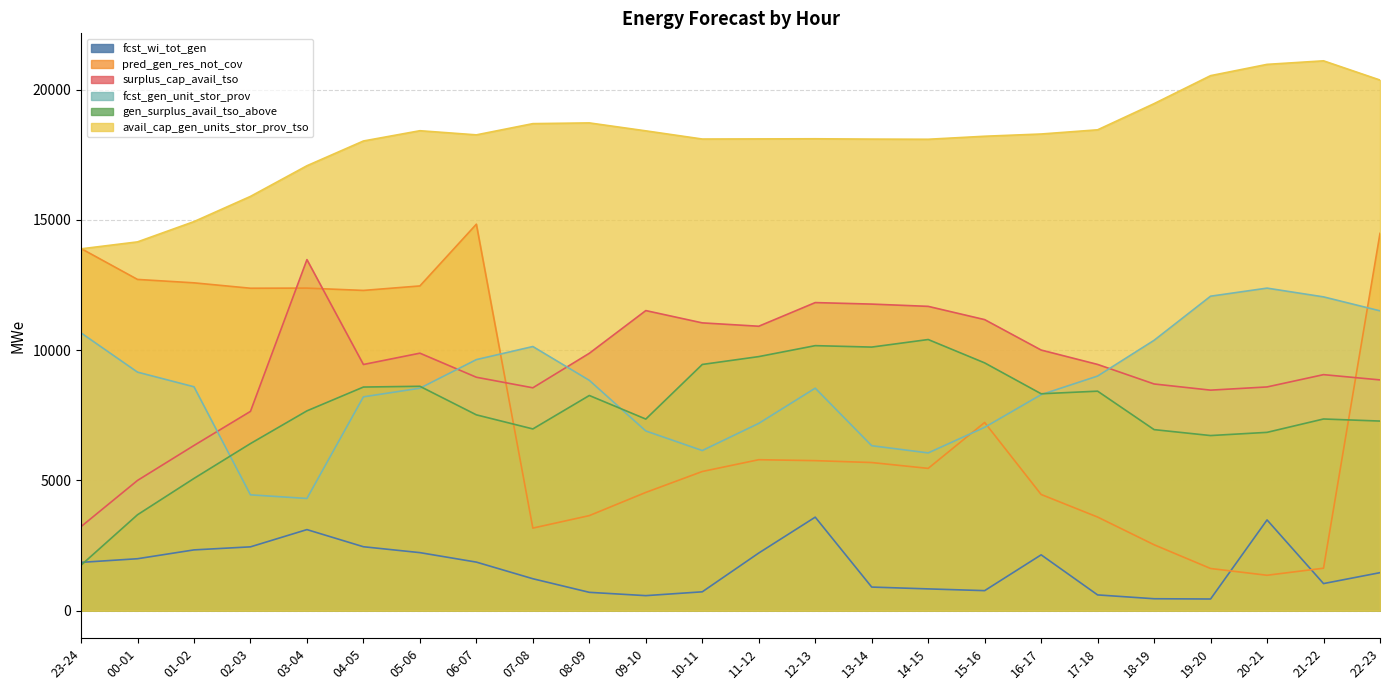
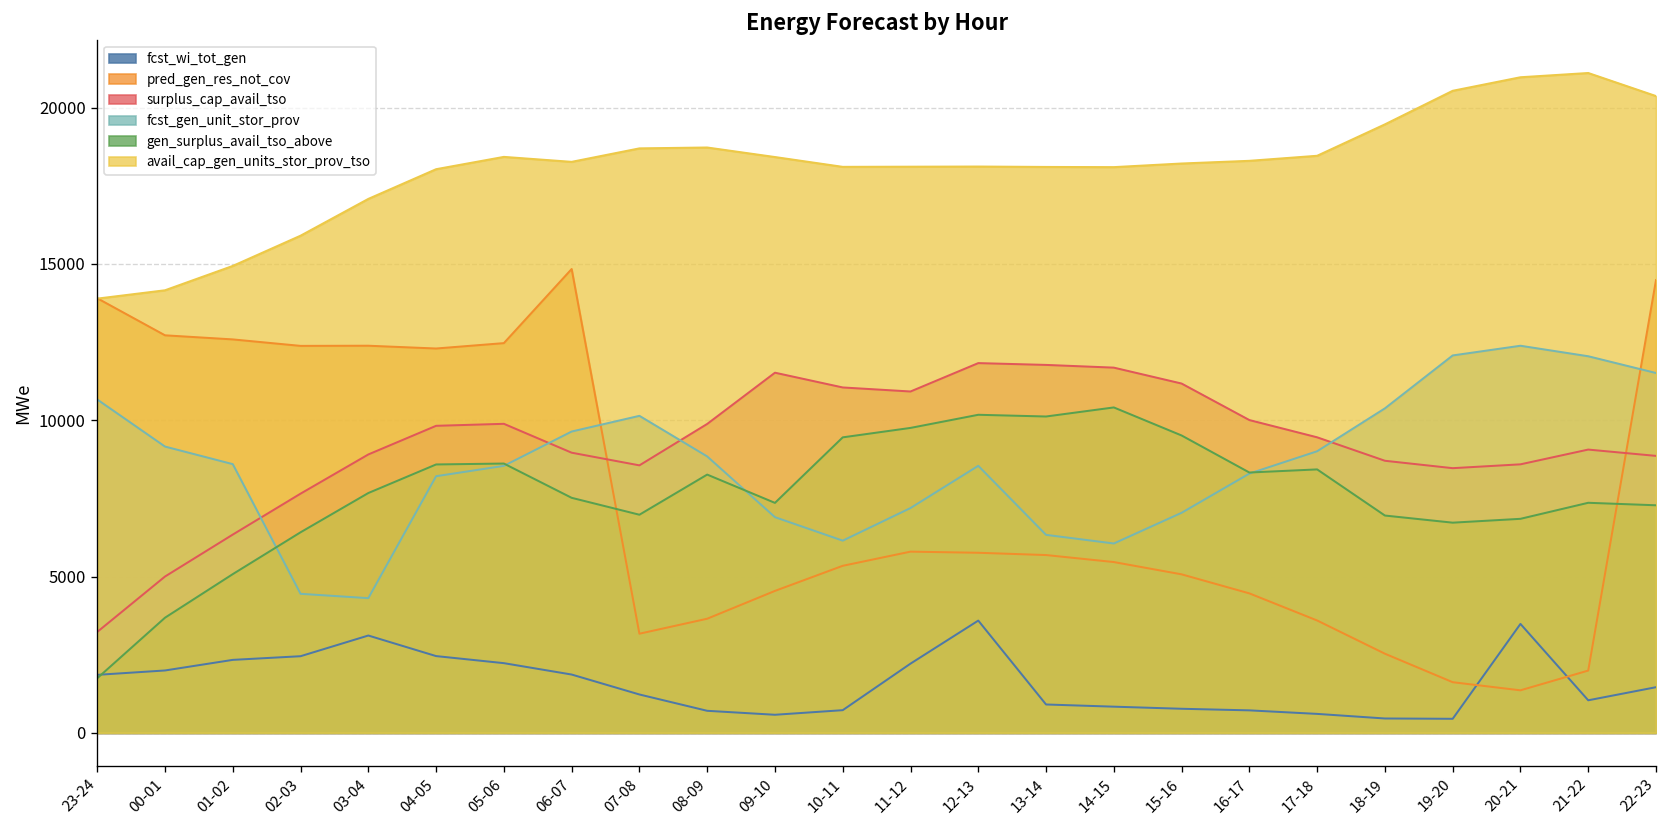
surplus_cap_avail_tso, 03-04: 13500 -> 8900
surplus_cap_avail_tso, 04-05: 9500 -> 9800
pred_gen_res_not_cov, 15-16: 7200 -> 5100
fcst_wi_tot_gen, 16-17: 2100 -> 700
pred_gen_res_not_cov, 21-22: 1600 -> 2000
